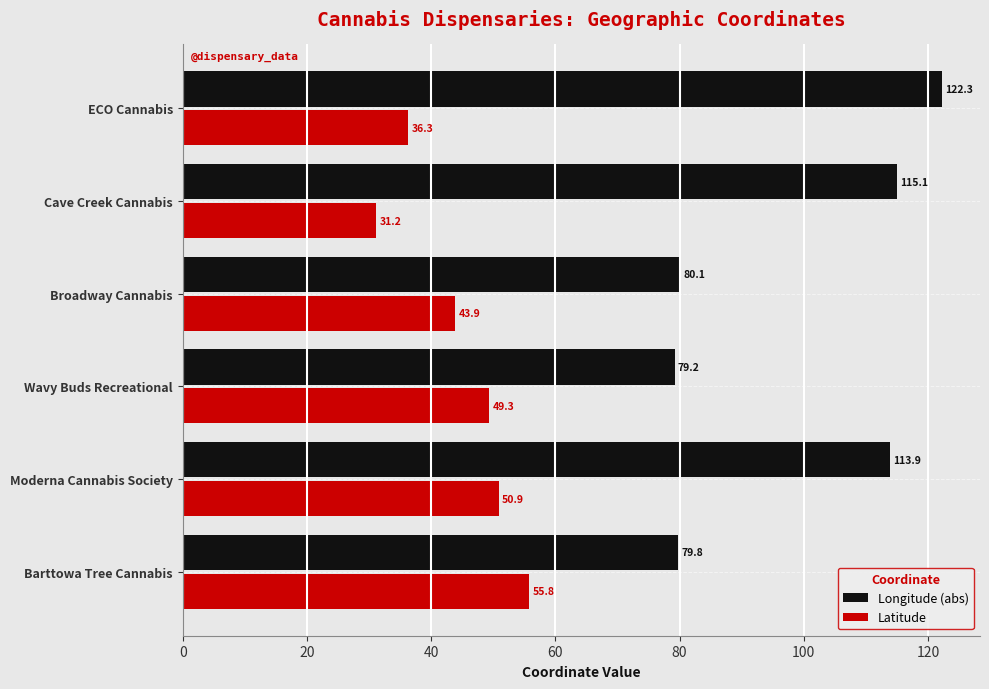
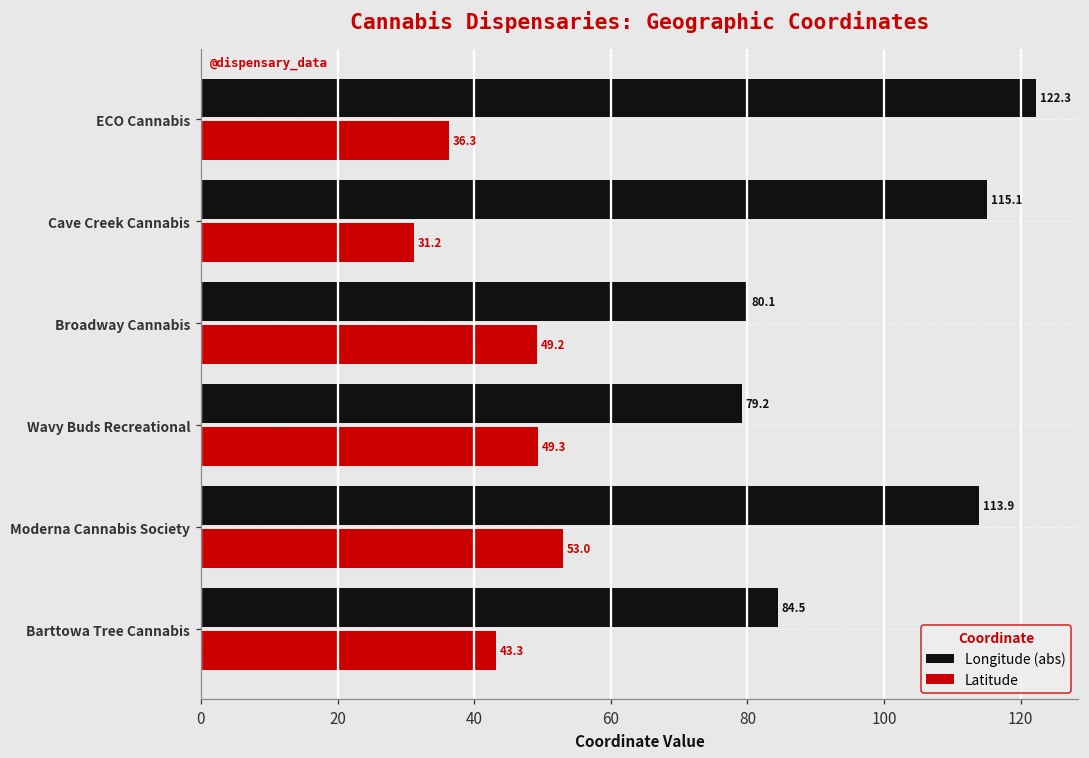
Latitude, Broadway Cannabis: 43.9 -> 49.2
Latitude, Moderna Cannabis Society: 50.9 -> 53.0
Longitude (abs), Barttowa Tree Cannabis: 79.8 -> 84.5
Latitude, Barttowa Tree Cannabis: 55.8 -> 43.3
